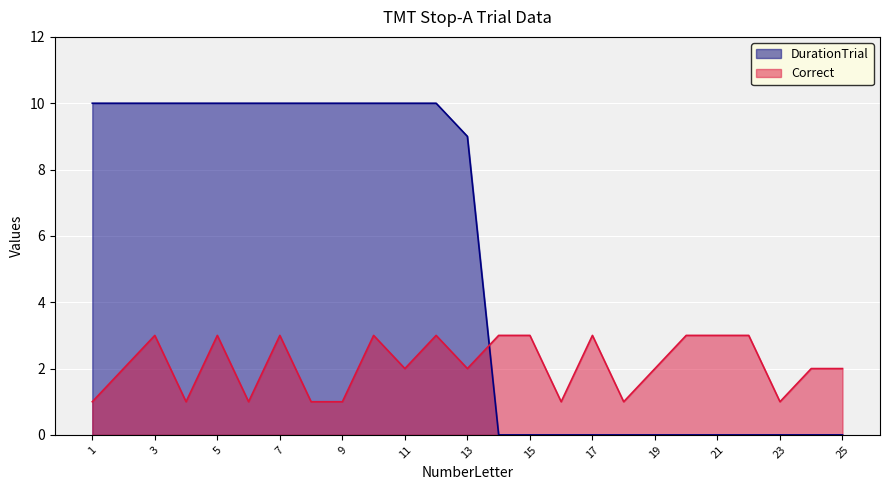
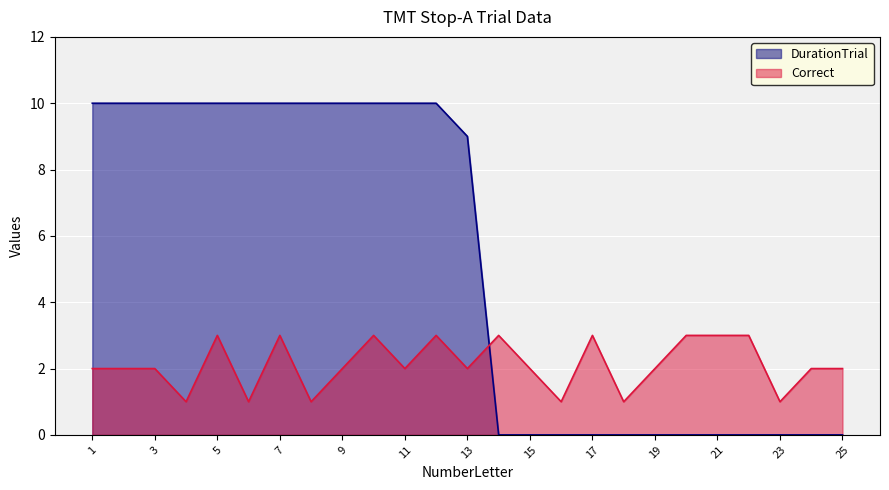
Correct, 1: 1 -> 2
Correct, 3: 3 -> 2
Correct, 9: 1 -> 2
Correct, 15: 3 -> 2
